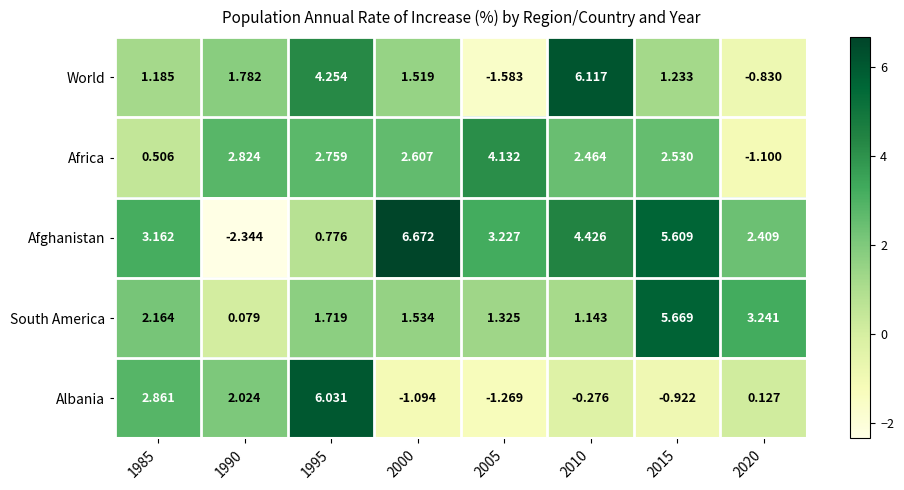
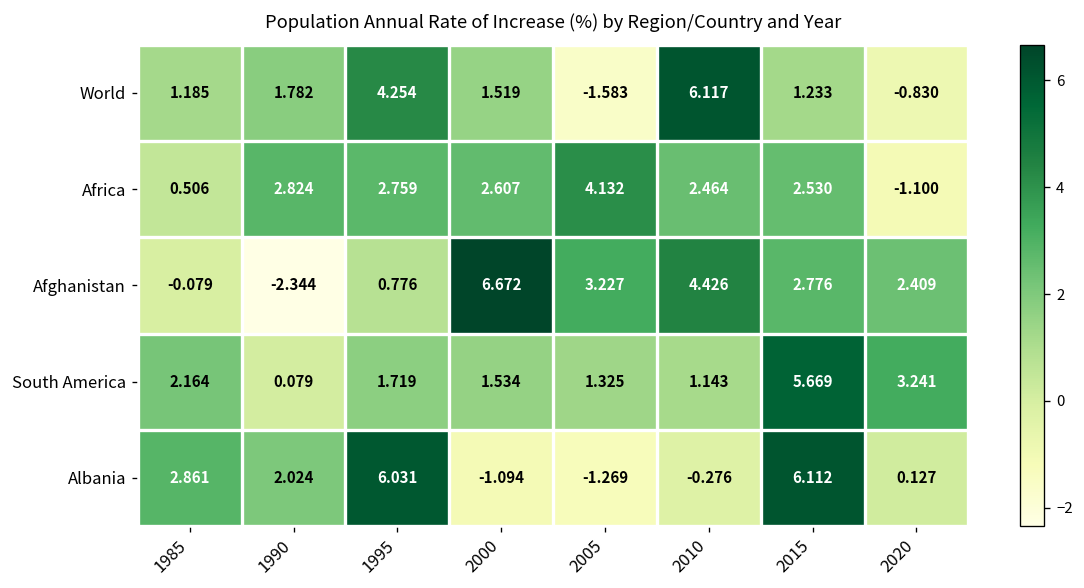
Afghanistan, 1985: 3.162 -> -0.079
Afghanistan, 2015: 5.609 -> 2.776
Albania, 2015: -0.922 -> 6.112
